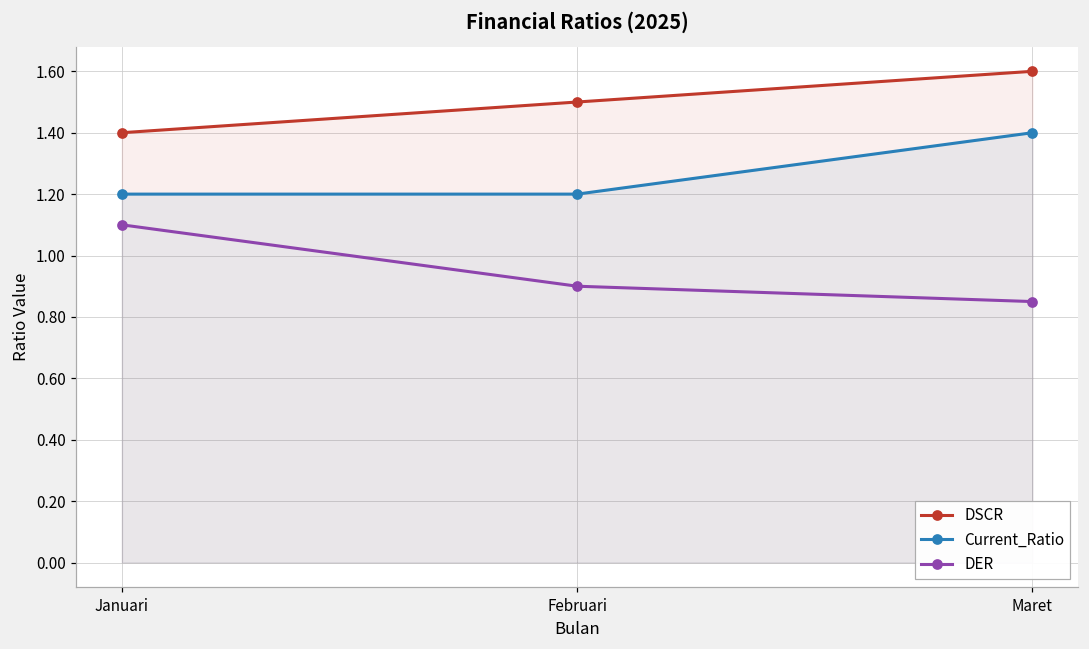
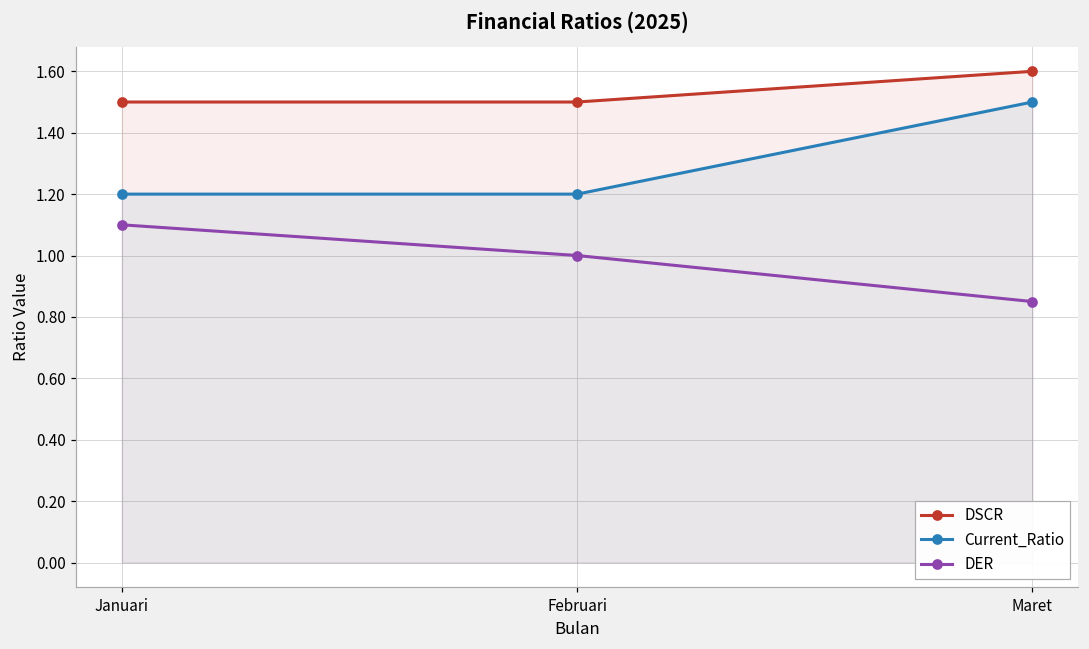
DSCR, Januari: 1.4 -> 1.5
DER, Februari: 0.9 -> 1.0
Current_Ratio, Maret: 1.4 -> 1.5
